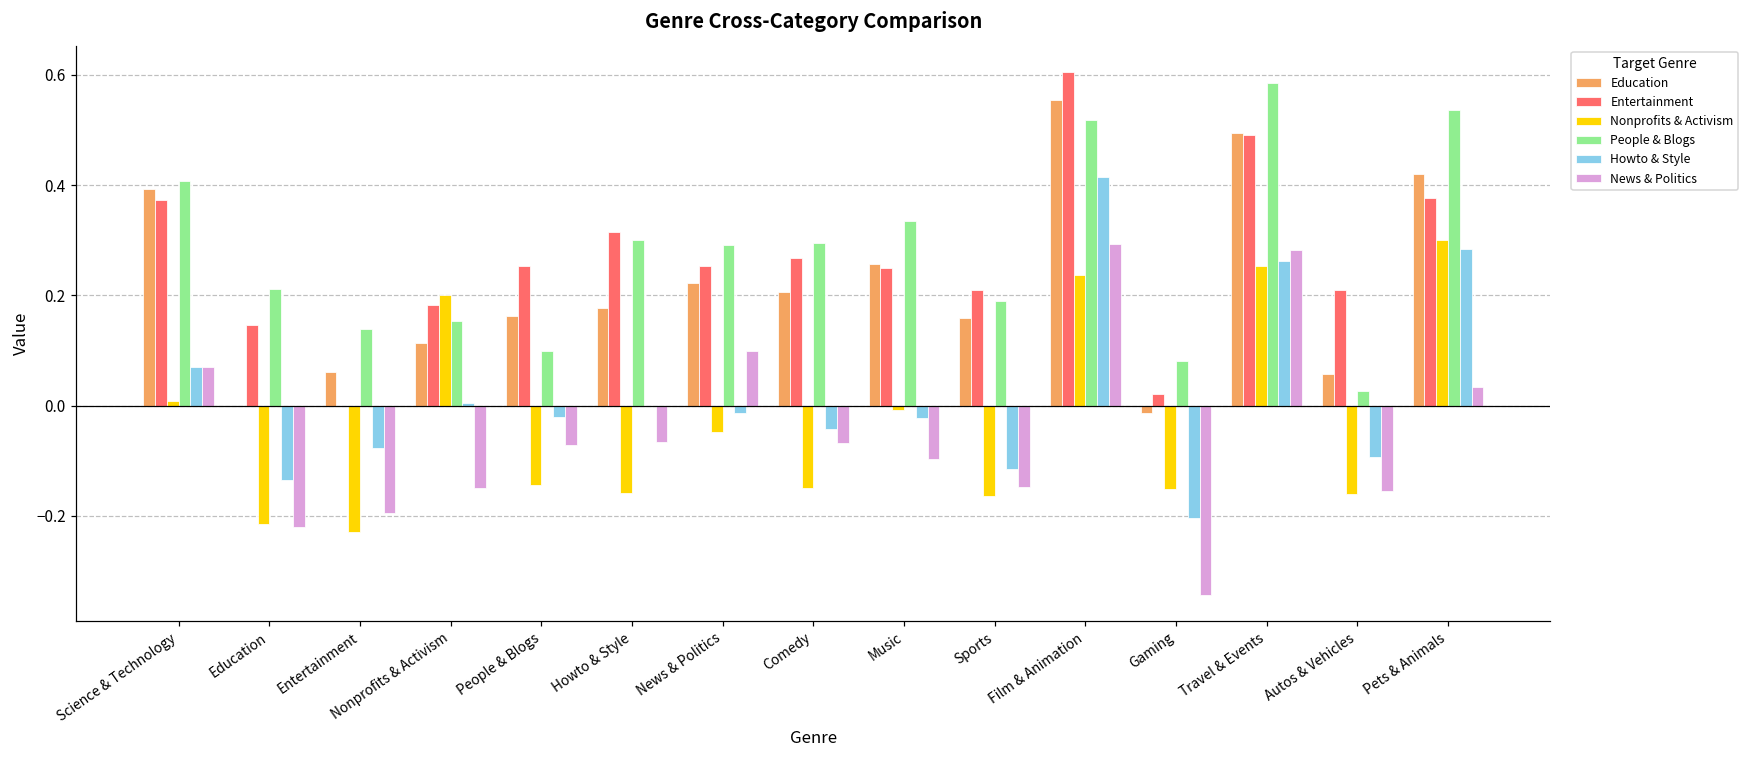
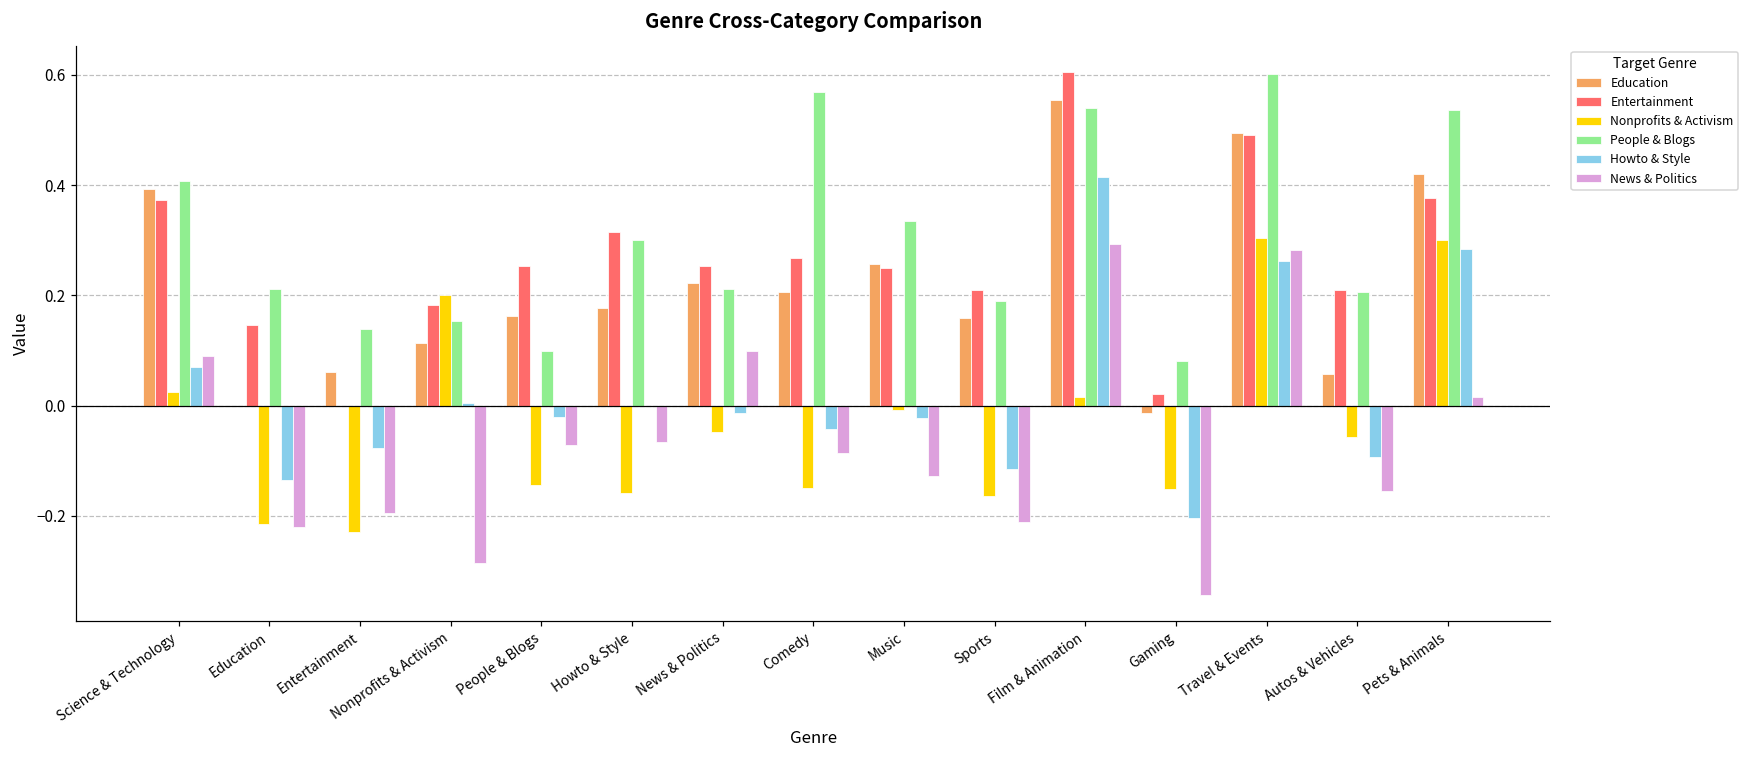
Nonprofits & Activism, Science & Technology: 0.01 -> 0.02
News & Politics, Science & Technology: 0.07 -> 0.09
News & Politics, Nonprofits & Activism: -0.15 -> -0.29
People & Blogs, News & Politics: 0.29 -> 0.21
People & Blogs, Comedy: 0.30 -> 0.57
News & Politics, Comedy: -0.07 -> -0.09
News & Politics, Music: -0.10 -> -0.13
News & Politics, Sports: -0.15 -> -0.21
Nonprofits & Activism, Film & Animation: 0.24 -> 0.02
People & Blogs, Film & Animation: 0.52 -> 0.54
Nonprofits & Activism, Travel & Events: 0.25 -> 0.31
People & Blogs, Travel & Events: 0.59 -> 0.60
Nonprofits & Activism, Autos & Vehicles: -0.16 -> -0.06
People & Blogs, Autos & Vehicles: 0.03 -> 0.21
News & Politics, Pets & Animals: 0.03 -> 0.02
